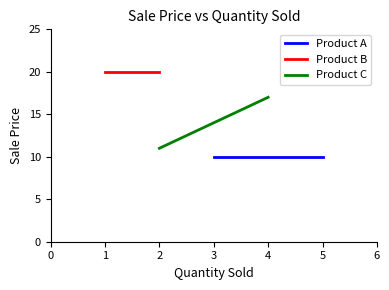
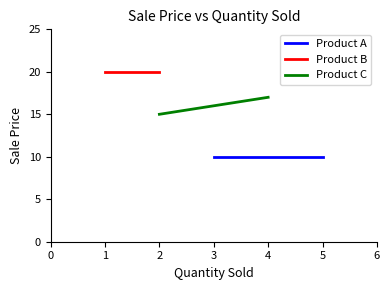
Product C, 2: 11 -> 15
